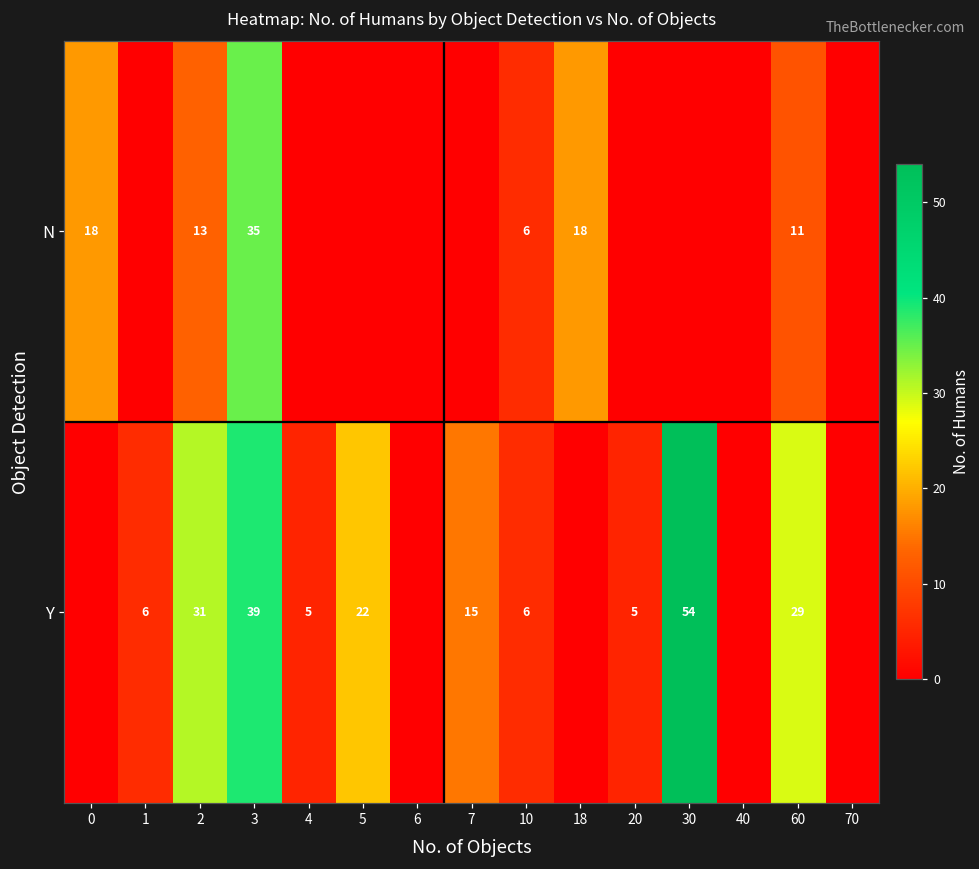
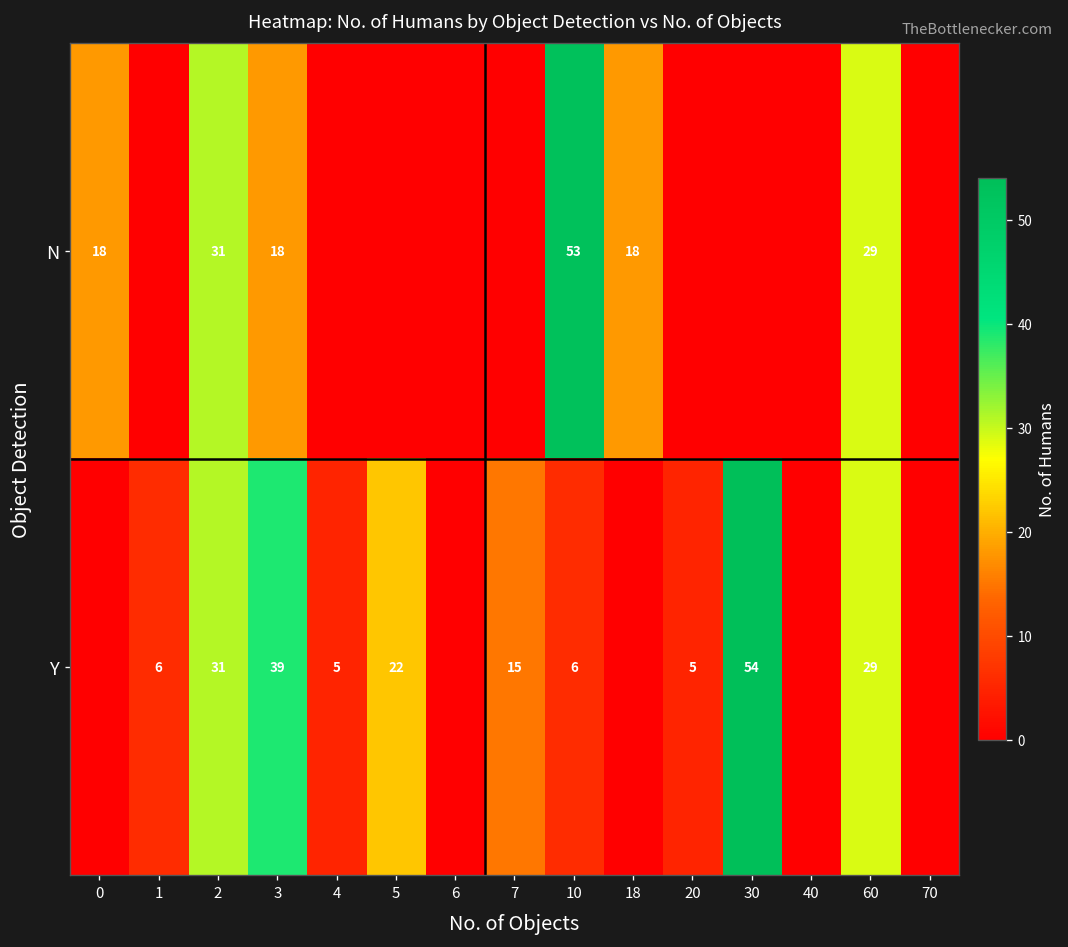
N, 2: 13 -> 31
N, 3: 35 -> 18
N, 10: 6 -> 53
N, 60: 11 -> 29
